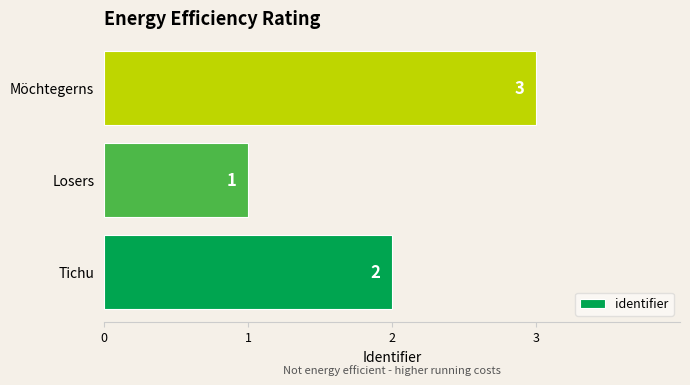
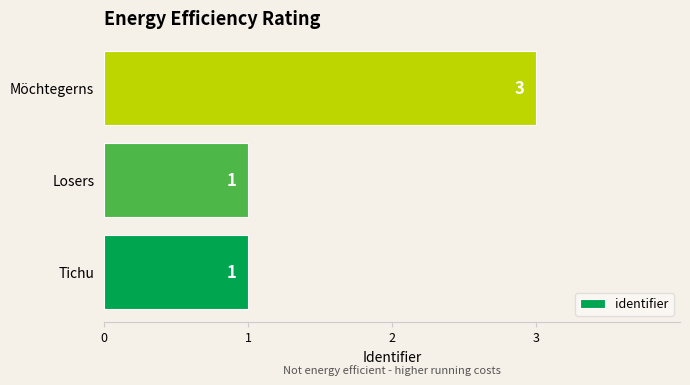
Tichu: 2 -> 1
